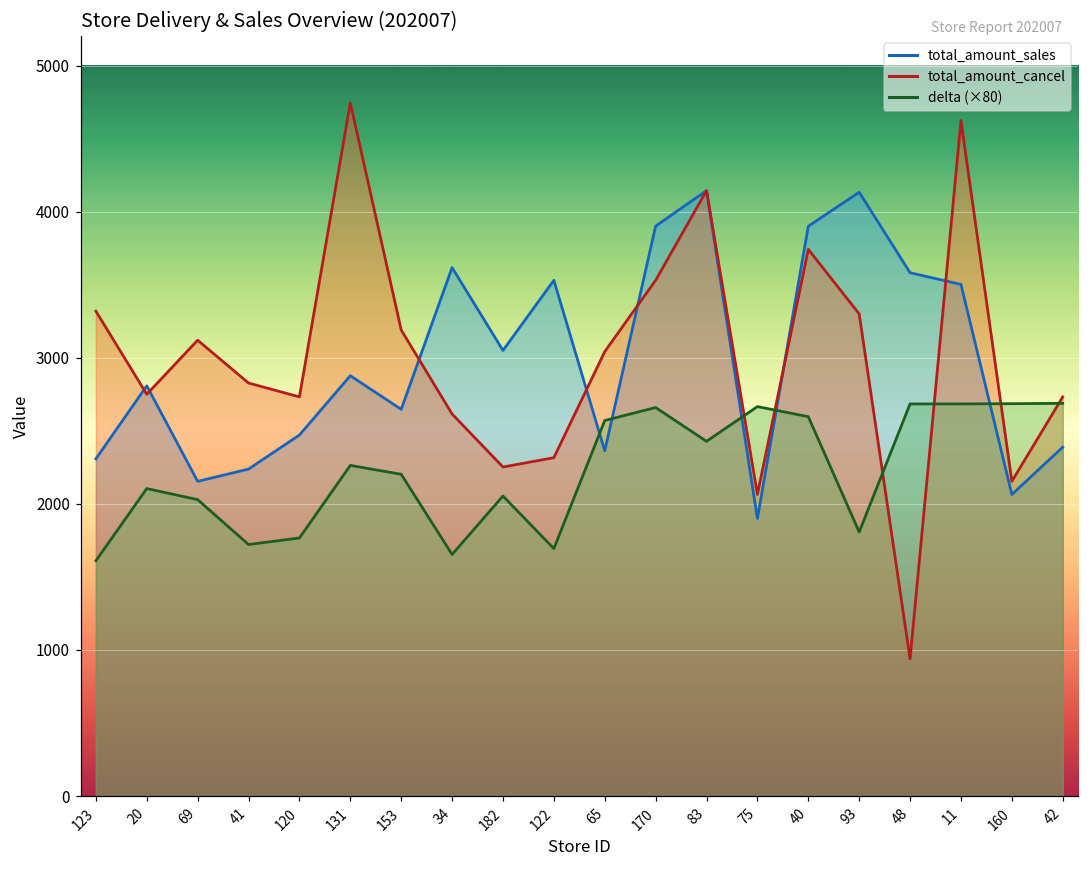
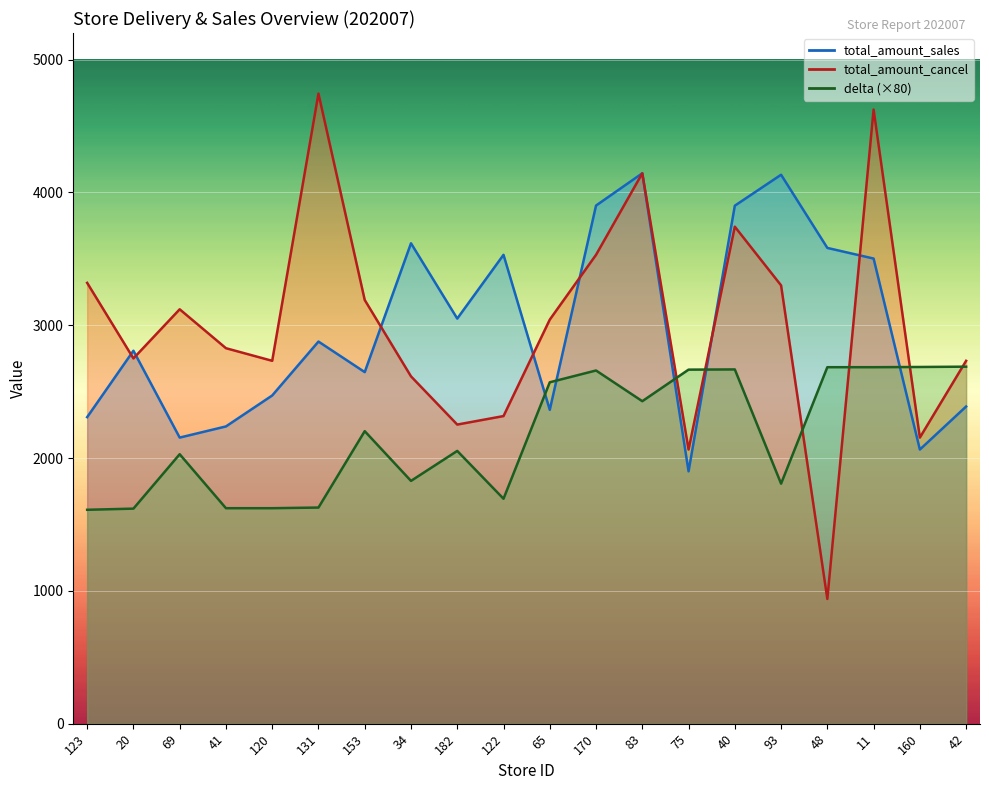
delta (×80), 20: 2100 -> 1620
delta (×80), 41: 1720 -> 1620
delta (×80), 120: 1770 -> 1620
delta (×80), 131: 2260 -> 1630
delta (×80), 34: 1650 -> 1830
delta (×80), 40: 2600 -> 2670
